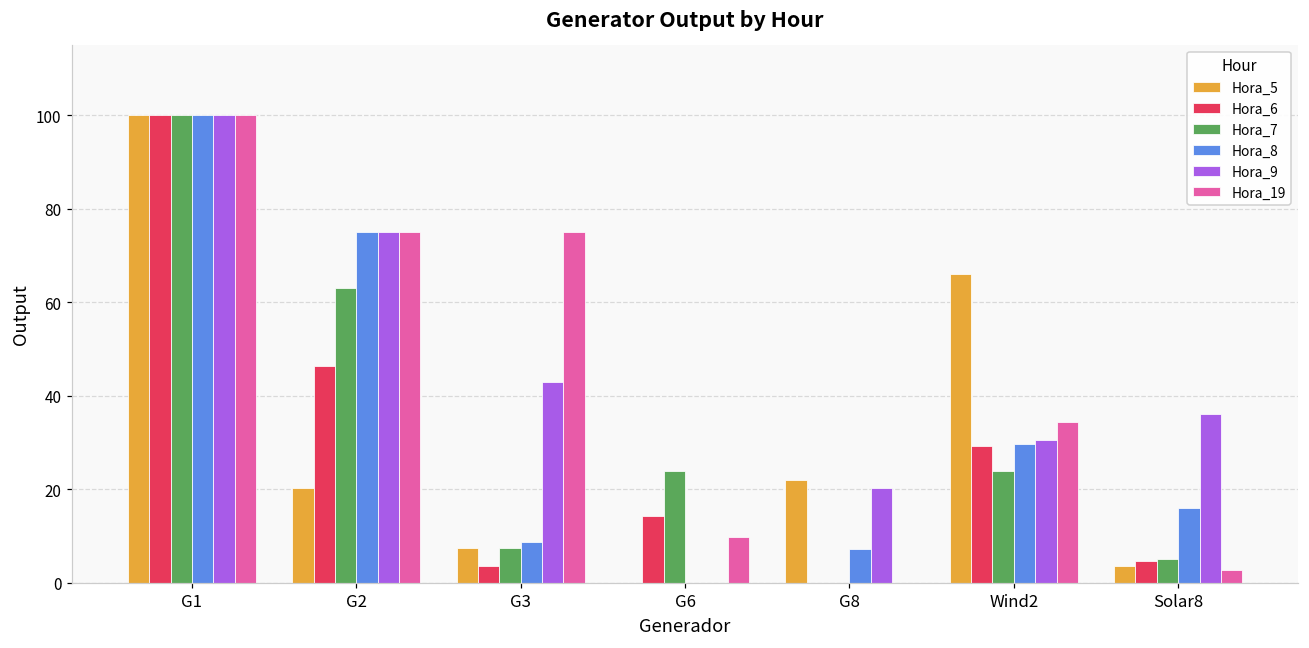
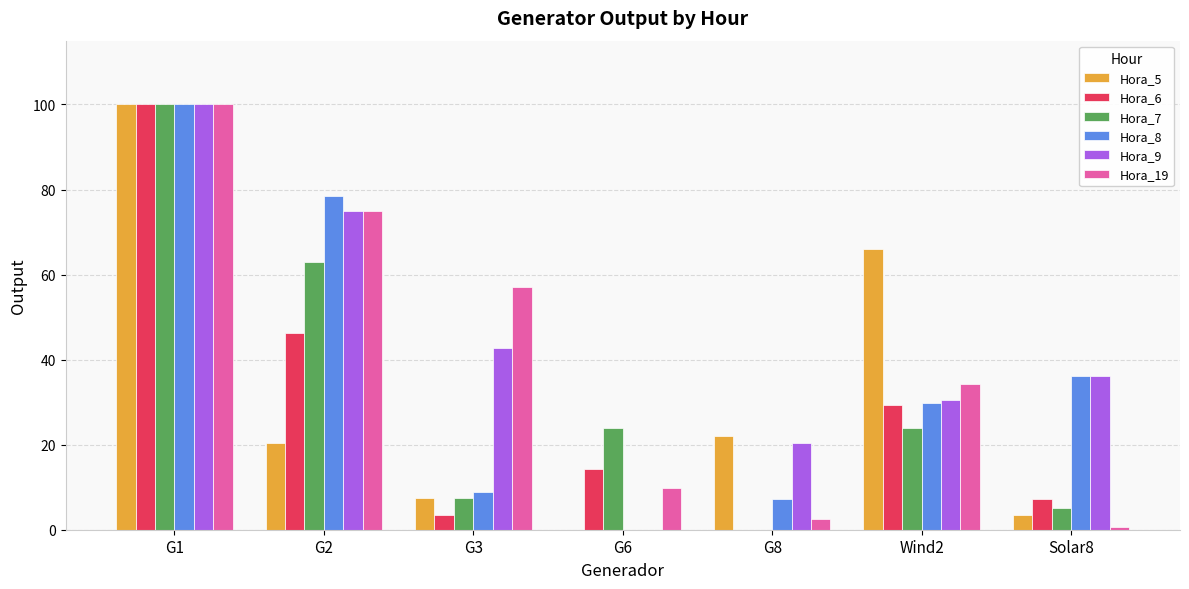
Hora_8, G2: 75 -> 78
Hora_19, G3: 75 -> 57
Hora_19, G8: 0 -> 3
Hora_6, Solar8: 5 -> 7
Hora_8, Solar8: 16 -> 36
Hora_19, Solar8: 3 -> 1
